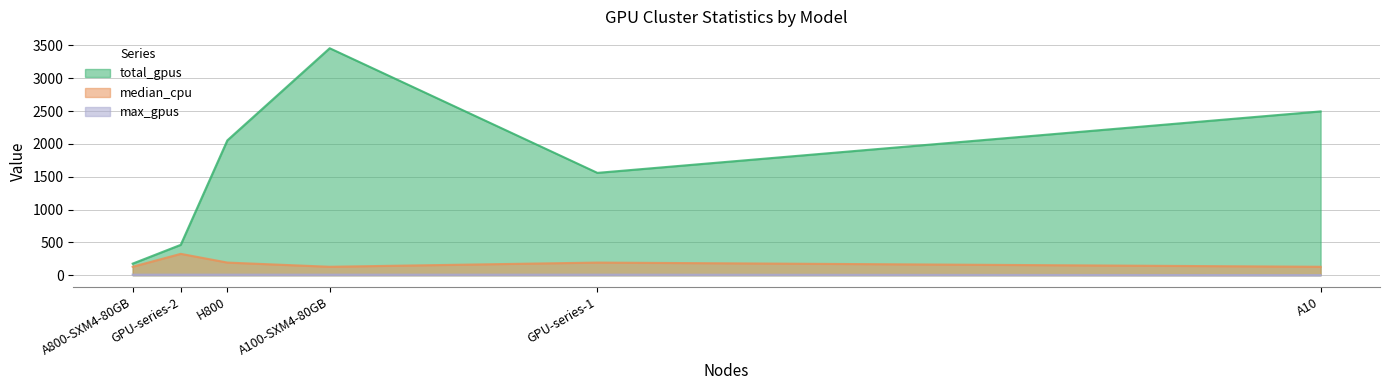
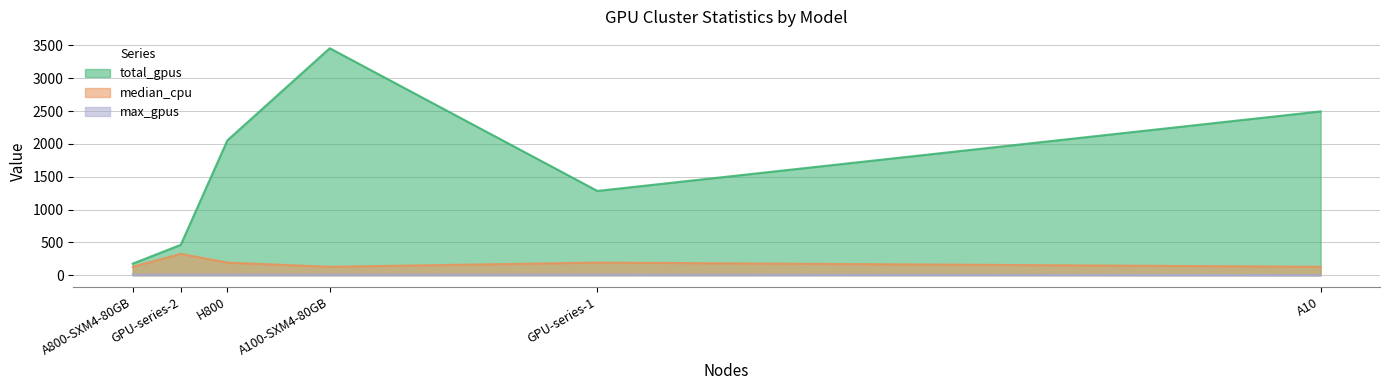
total_gpus, GPU-series-1: 1600 -> 1300
